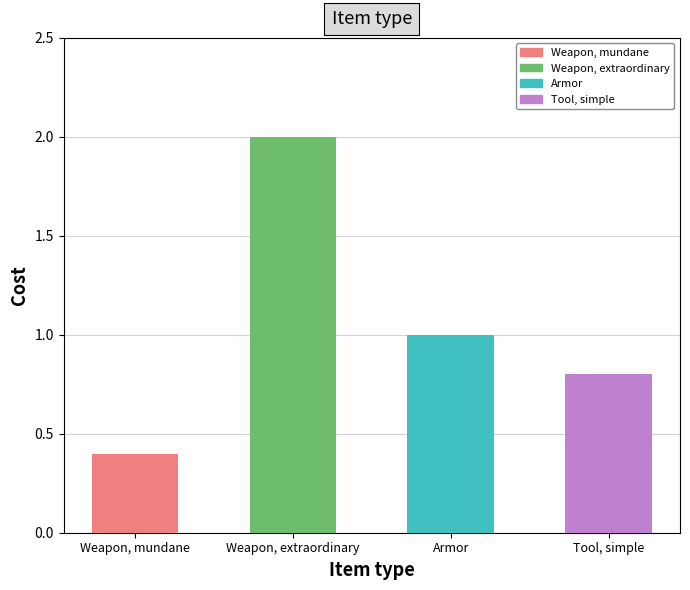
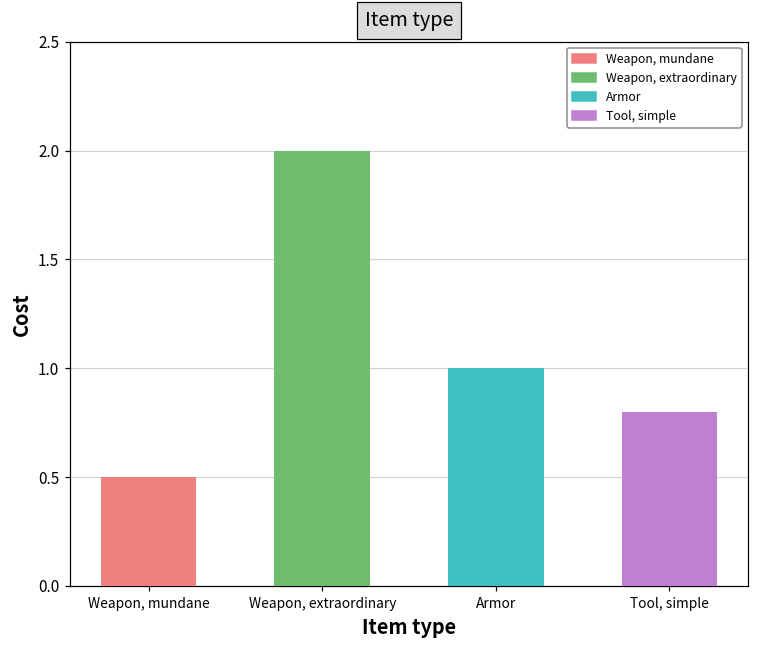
Weapon, mundane: 0.4 -> 0.5
